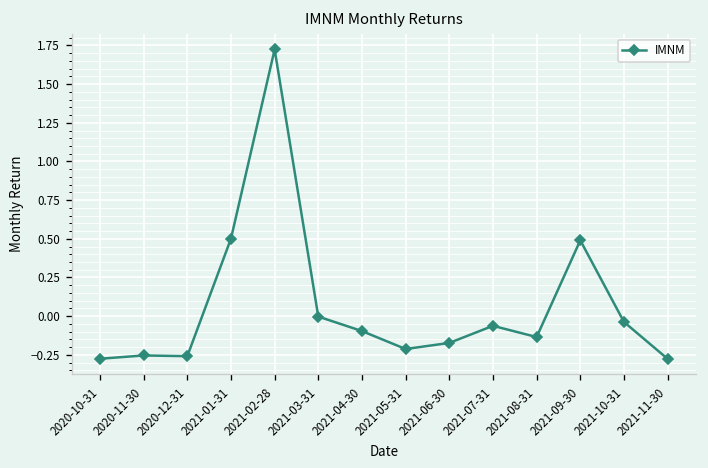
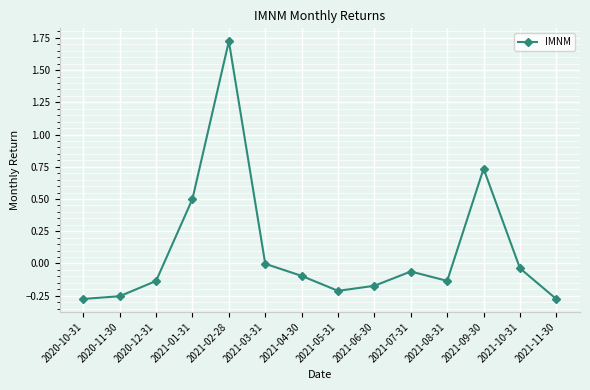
2020-12-31: -0.26 -> -0.14
2021-09-30: 0.49 -> 0.74
